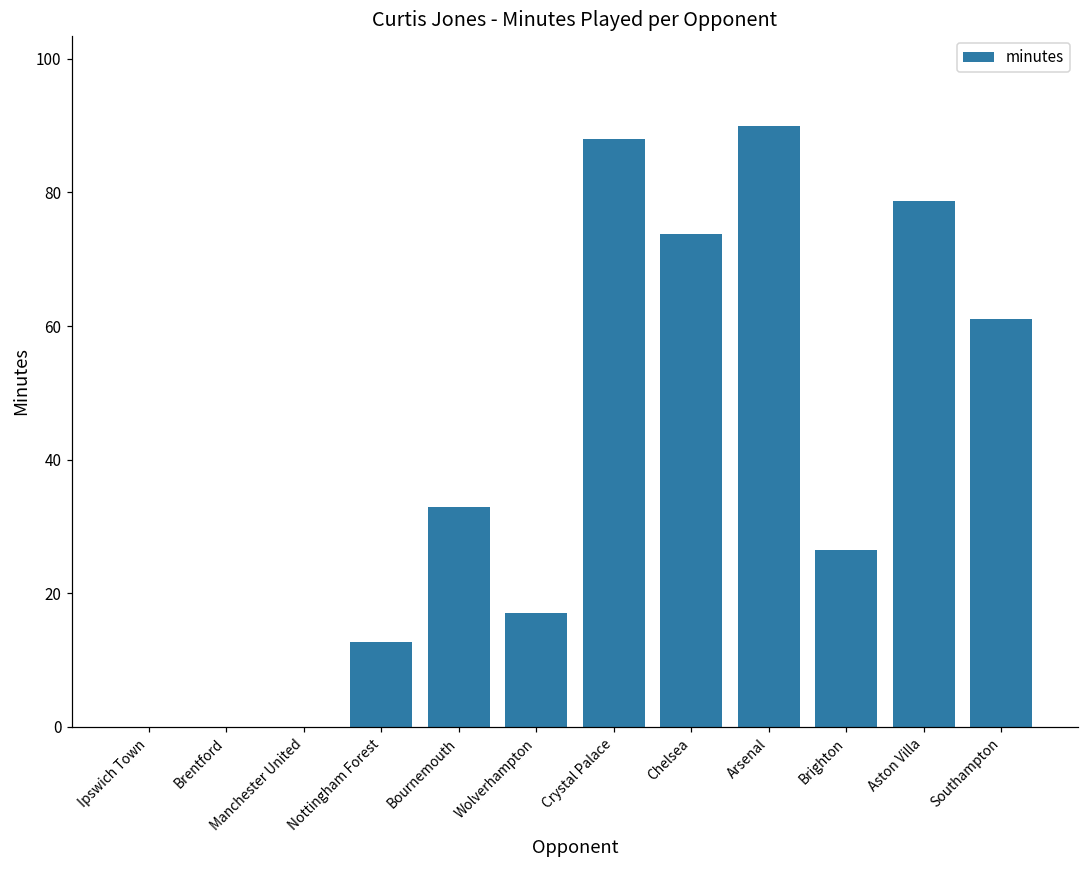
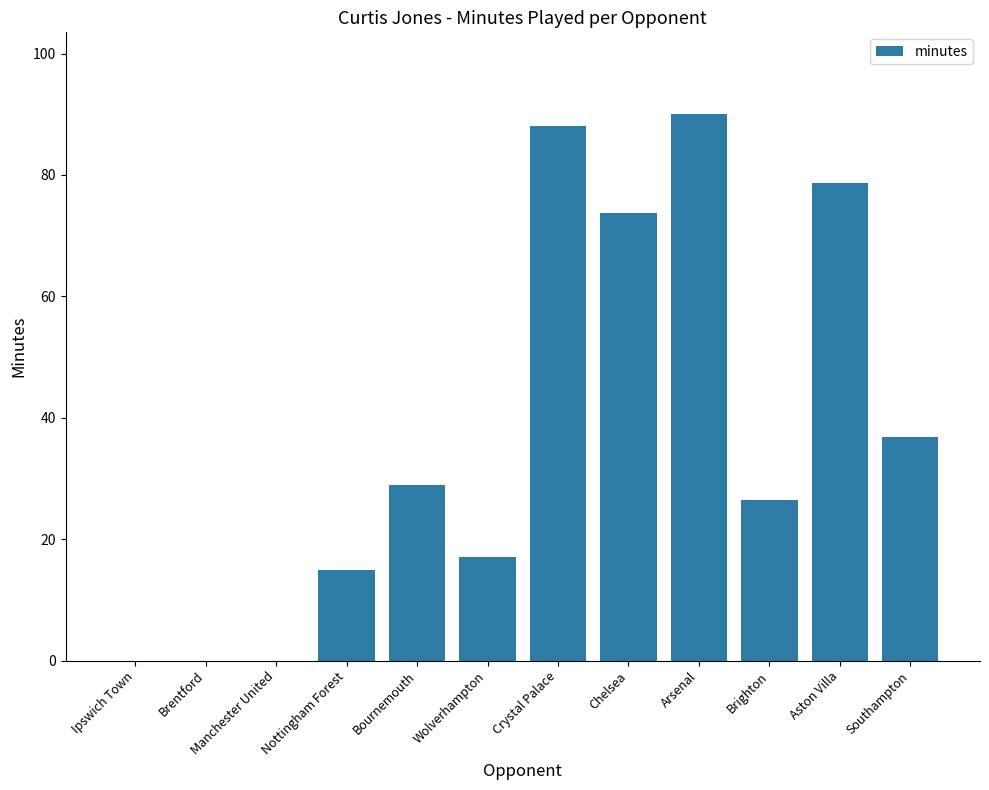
Nottingham Forest: 13 -> 15
Bournemouth: 33 -> 29
Southampton: 61 -> 37
